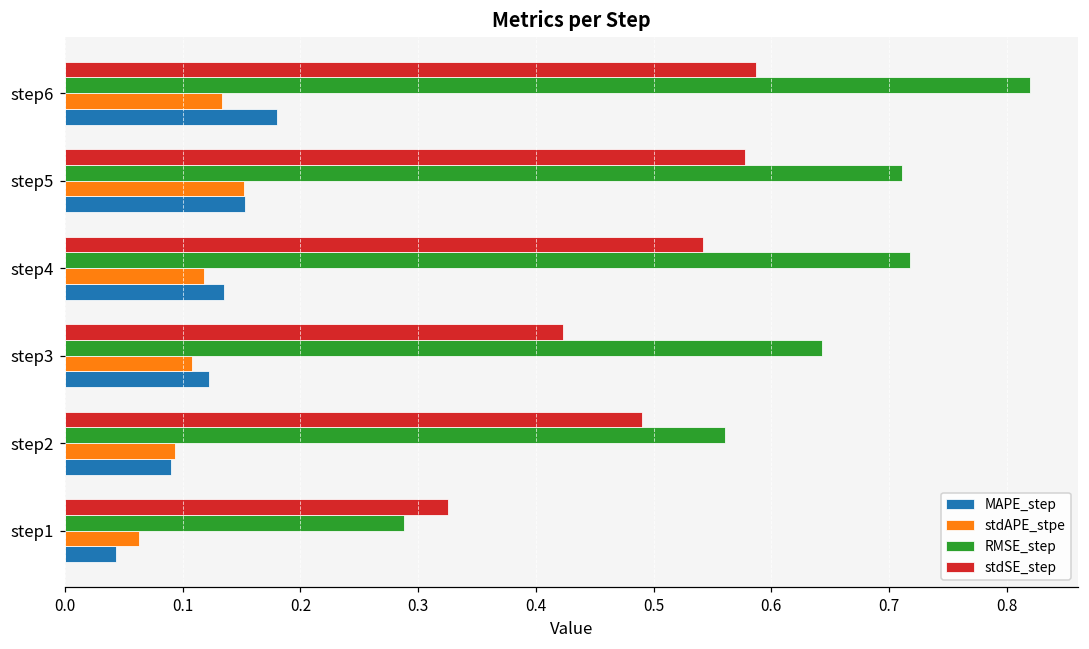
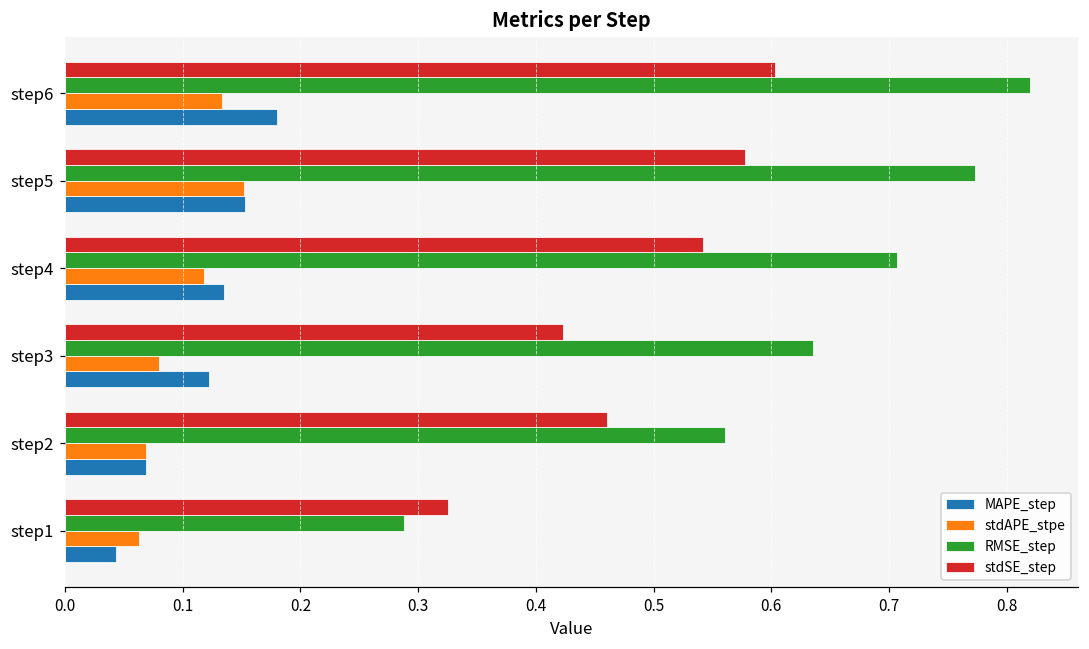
stdSE_step, step6: 0.587 -> 0.603
RMSE_step, step5: 0.711 -> 0.773
RMSE_step, step4: 0.718 -> 0.707
RMSE_step, step3: 0.643 -> 0.635
stdAPE_stpe, step3: 0.108 -> 0.080
stdSE_step, step2: 0.491 -> 0.461
stdAPE_stpe, step2: 0.093 -> 0.069
MAPE_step, step2: 0.091 -> 0.069
